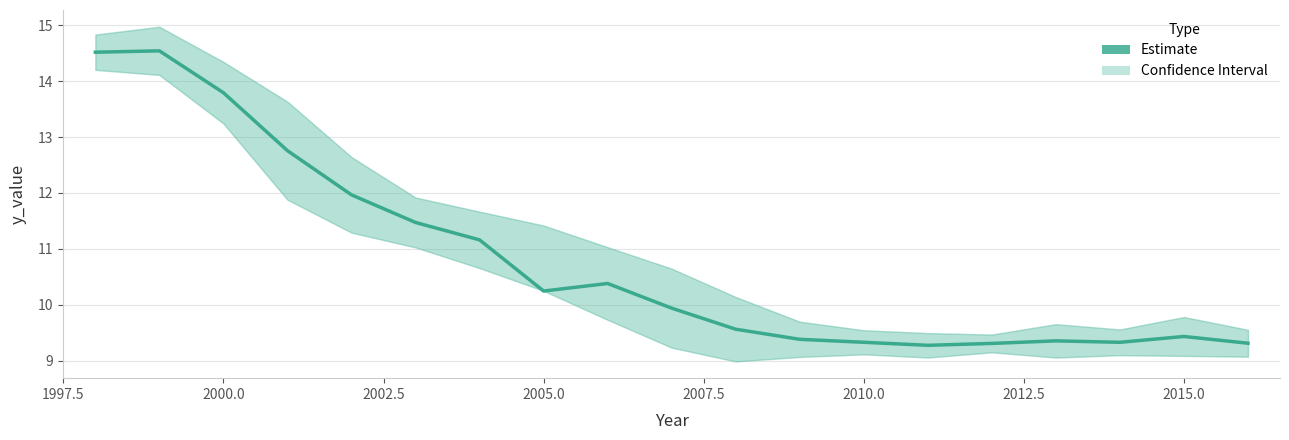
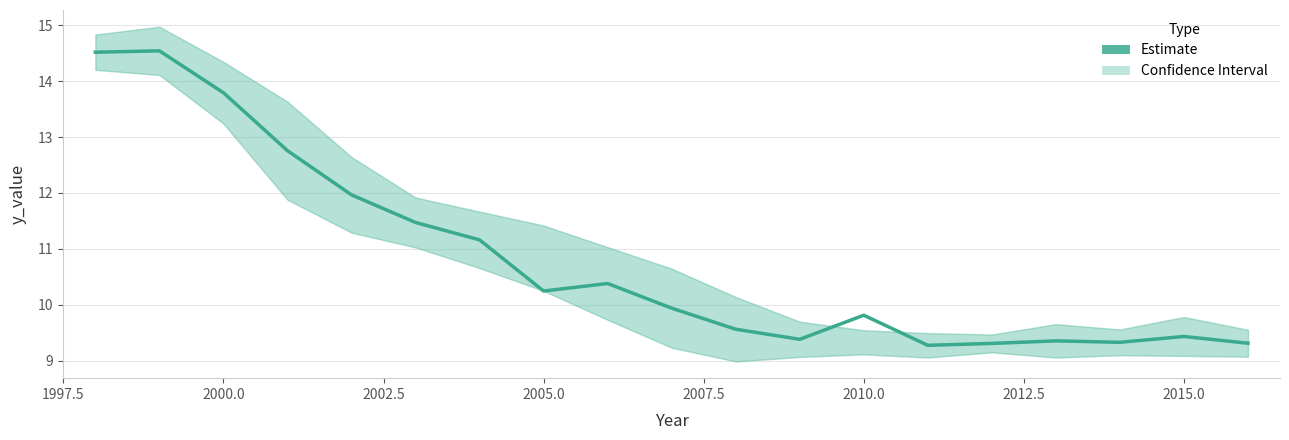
Estimate, 2010.0: 9.3 -> 9.8
